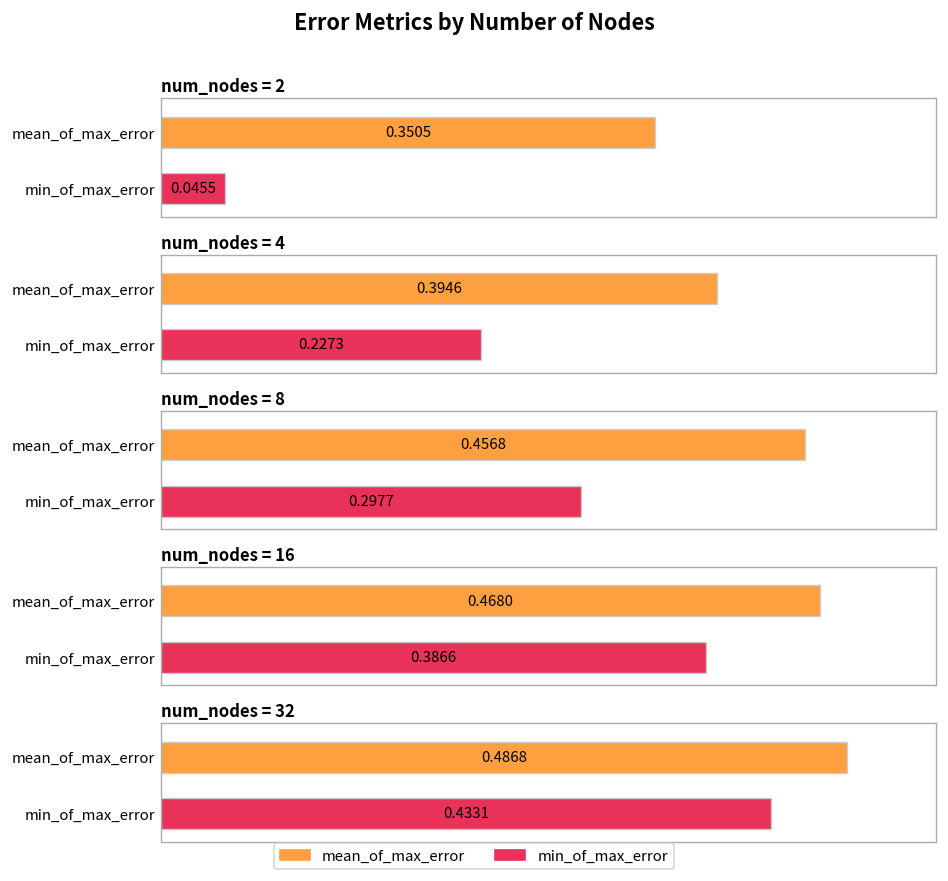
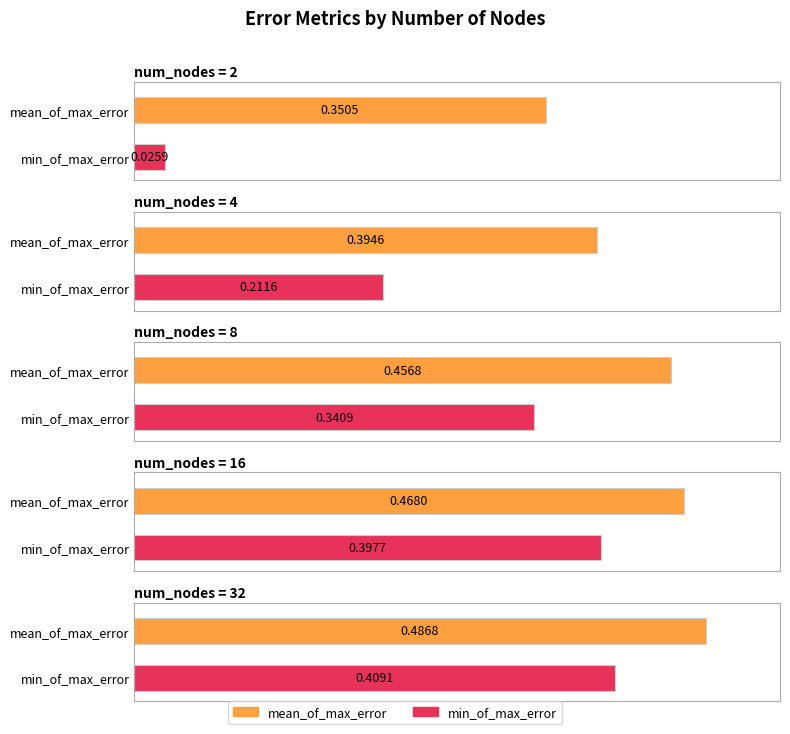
num_nodes = 2, min_of_max_error: 0.0455 -> 0.0259
num_nodes = 4, min_of_max_error: 0.2273 -> 0.2116
num_nodes = 8, min_of_max_error: 0.2977 -> 0.3409
num_nodes = 16, min_of_max_error: 0.3866 -> 0.3977
num_nodes = 32, min_of_max_error: 0.4331 -> 0.4091
